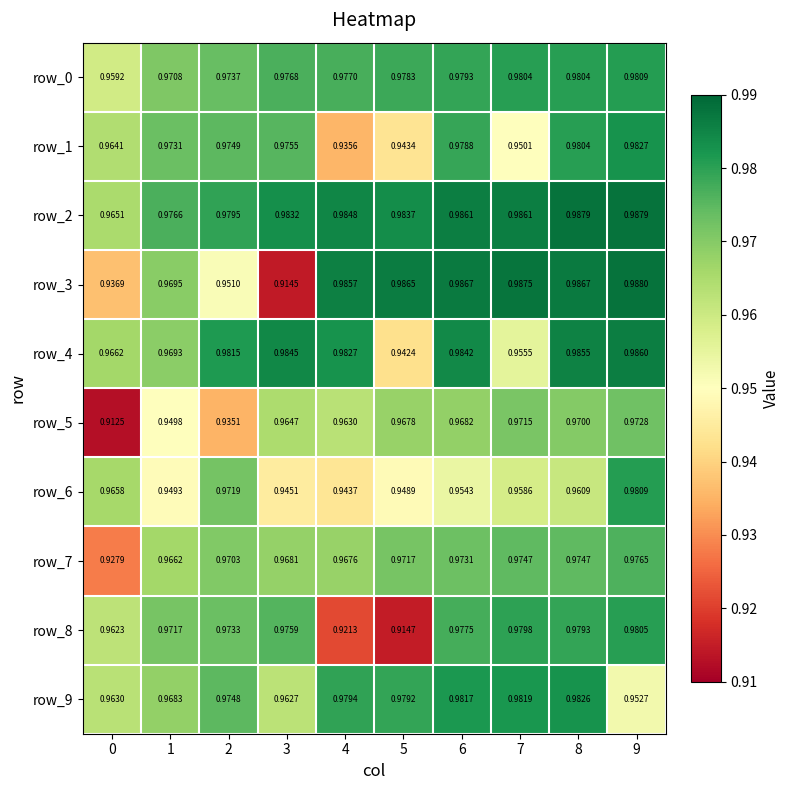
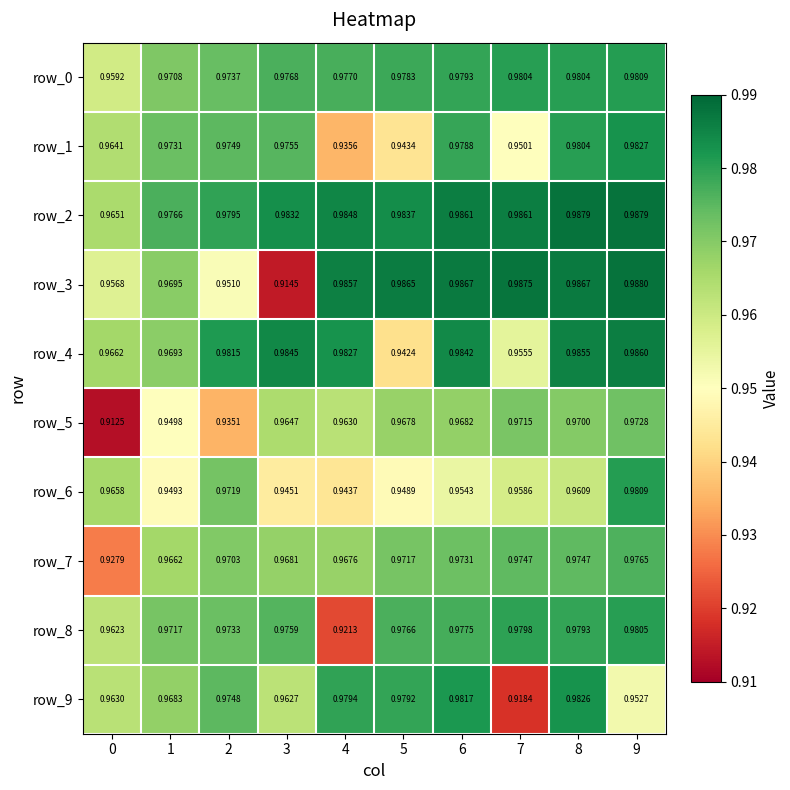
row_3, 0: 0.9369 -> 0.9568
row_8, 5: 0.9147 -> 0.9766
row_9, 7: 0.9819 -> 0.9184
